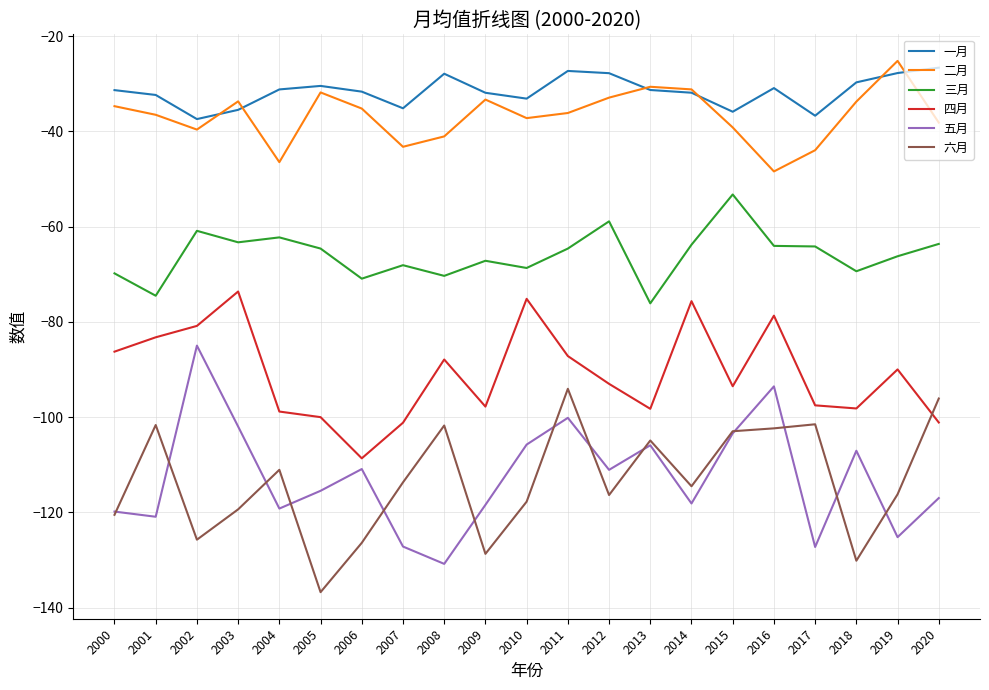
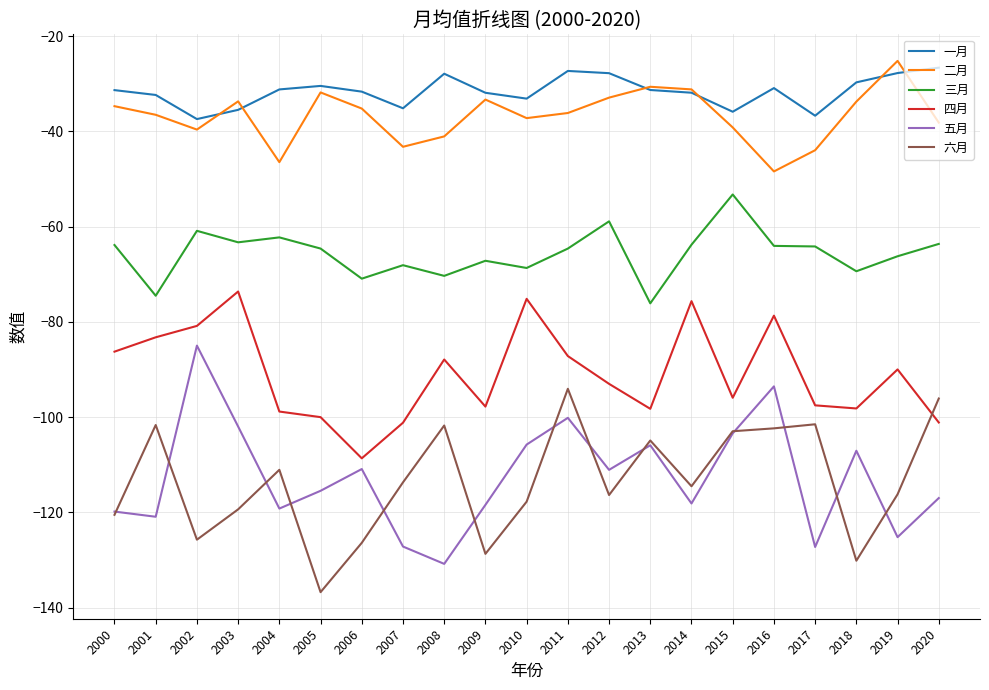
三月, 2000: -70 -> -64
四月, 2015: -94 -> -96
